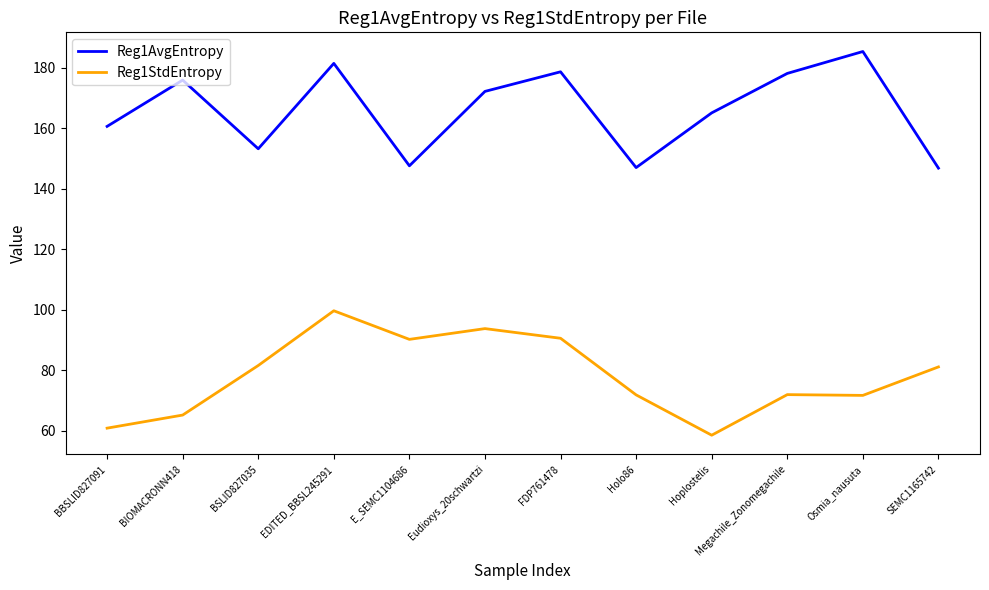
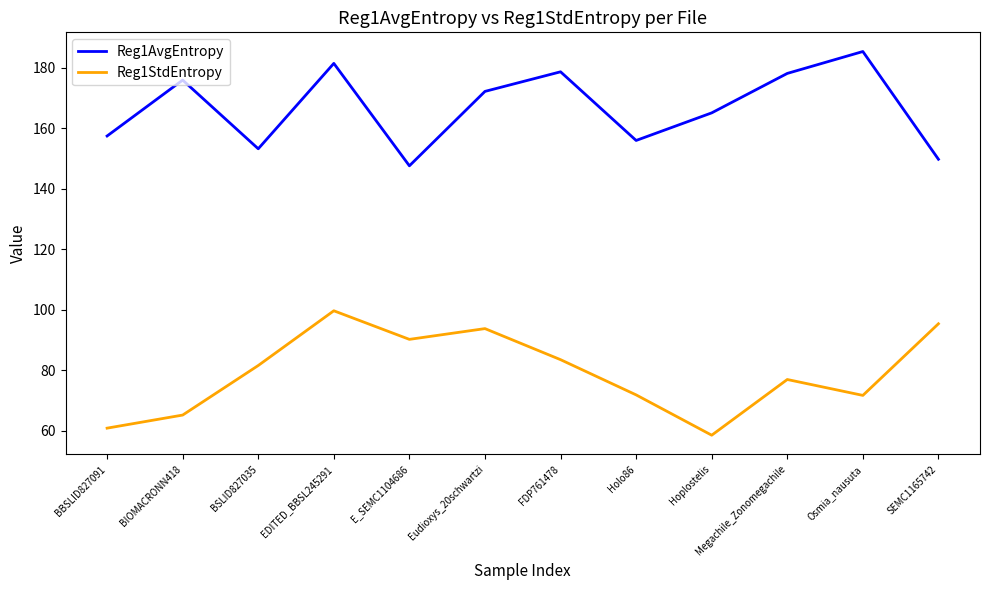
Reg1AvgEntropy, BBSLID827091: 161 -> 157
Reg1StdEntropy, FDP761478: 91 -> 84
Reg1AvgEntropy, Holo86: 147 -> 156
Reg1StdEntropy, Megachile_Zonomegachile: 72 -> 77
Reg1AvgEntropy, SEMC1165742: 147 -> 150
Reg1StdEntropy, SEMC1165742: 81 -> 95
